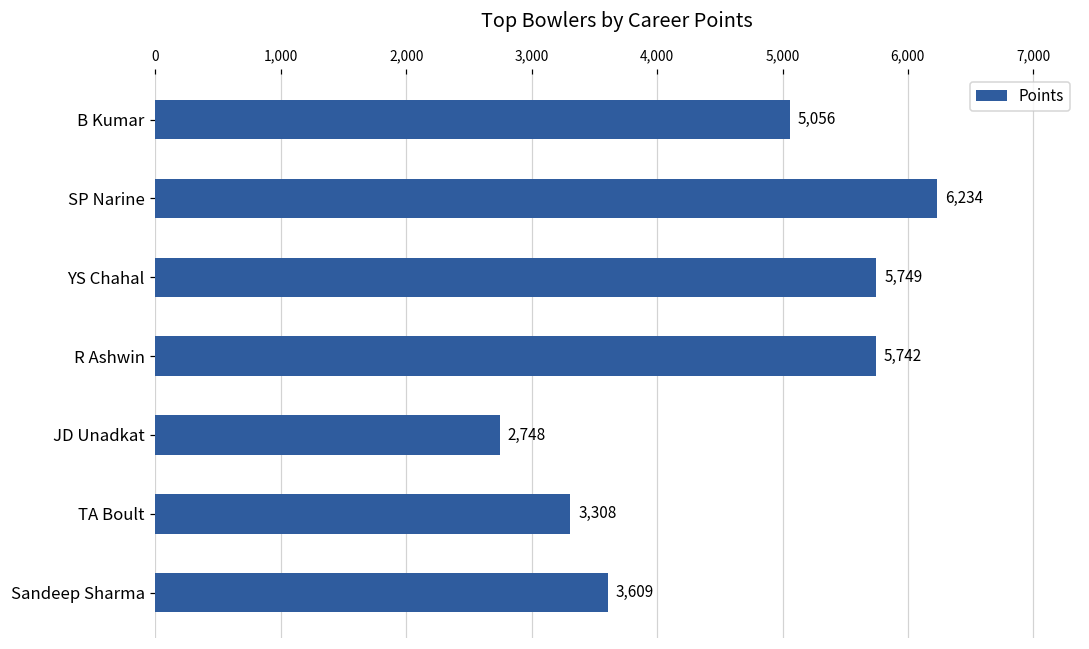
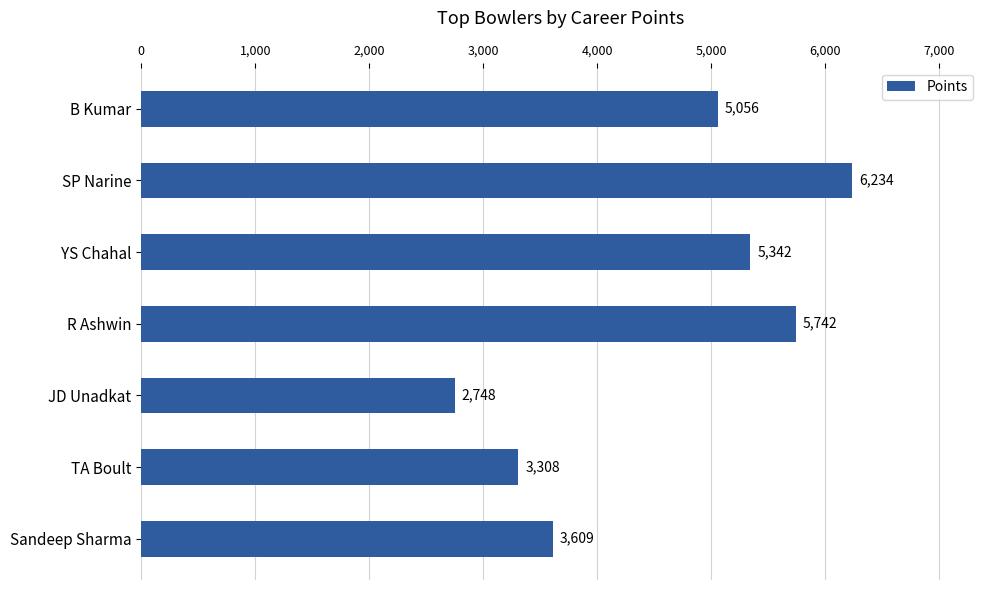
YS Chahal: 5,749 -> 5,342
